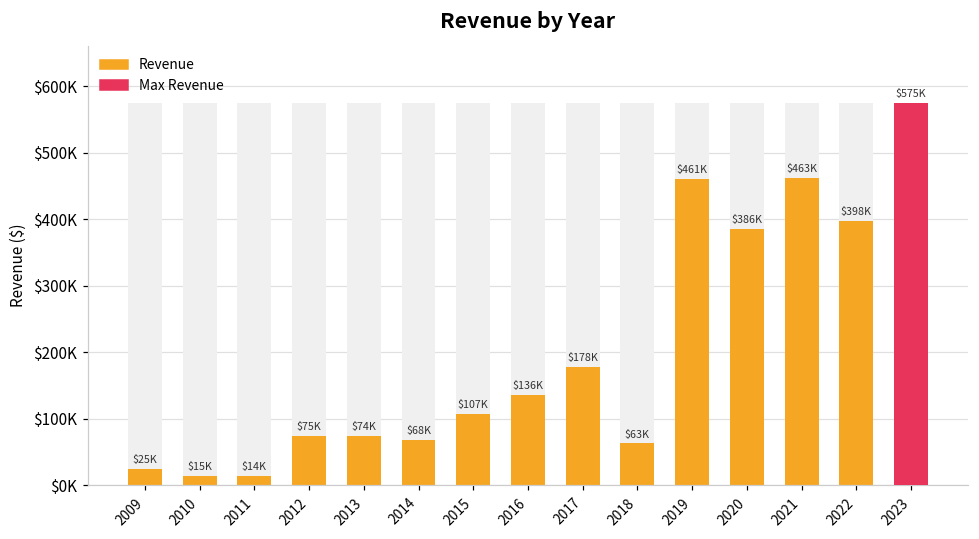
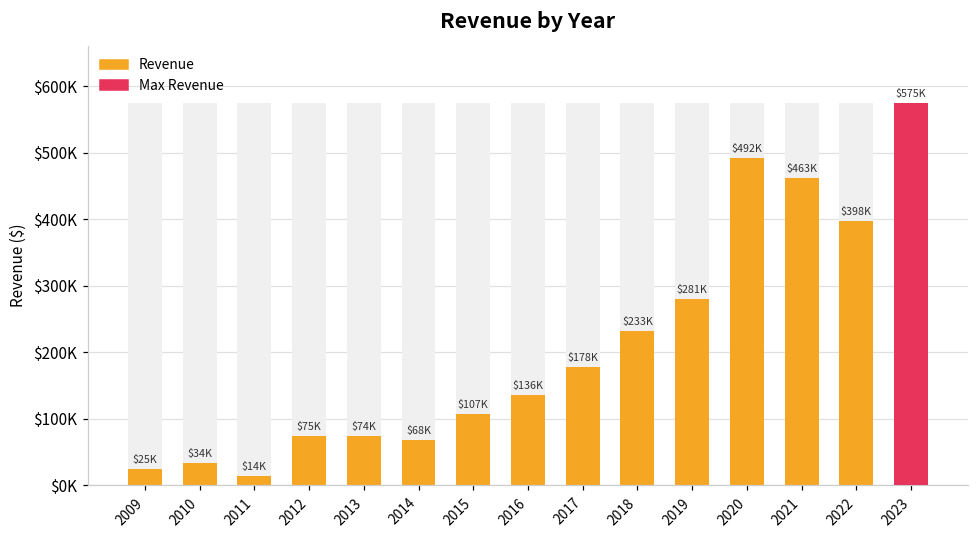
Revenue, 2010: $15K -> $34K
Revenue, 2018: $63K -> $233K
Revenue, 2019: $461K -> $281K
Revenue, 2020: $386K -> $492K
